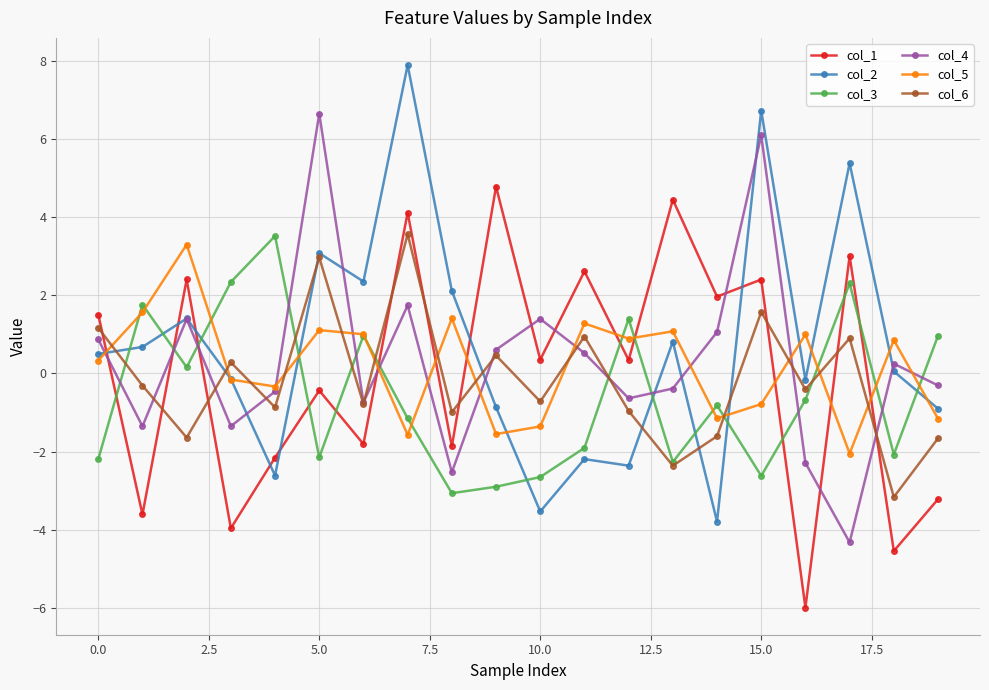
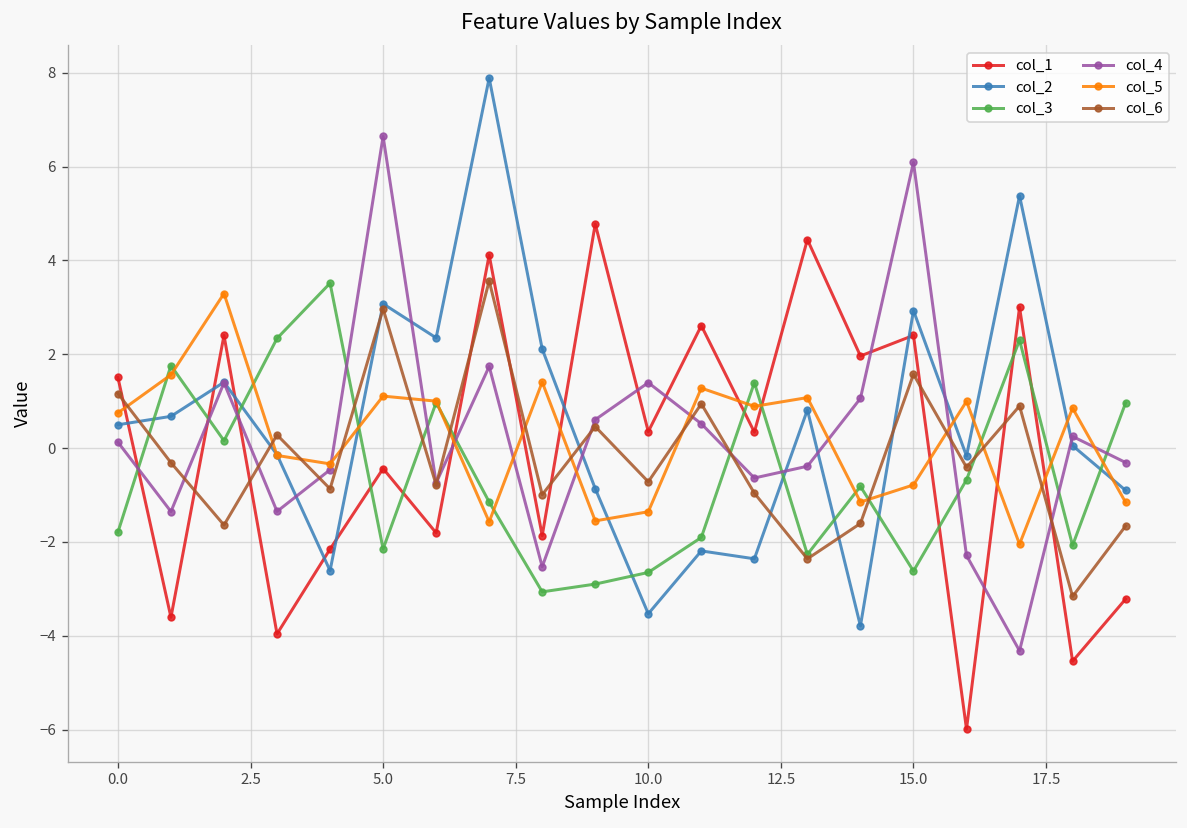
col_3, 0.0: -2.2 -> -1.8
col_4, 0.0: 0.9 -> 0.1
col_5, 0.0: 0.3 -> 0.8
col_2, 15.0: 6.7 -> 2.9
